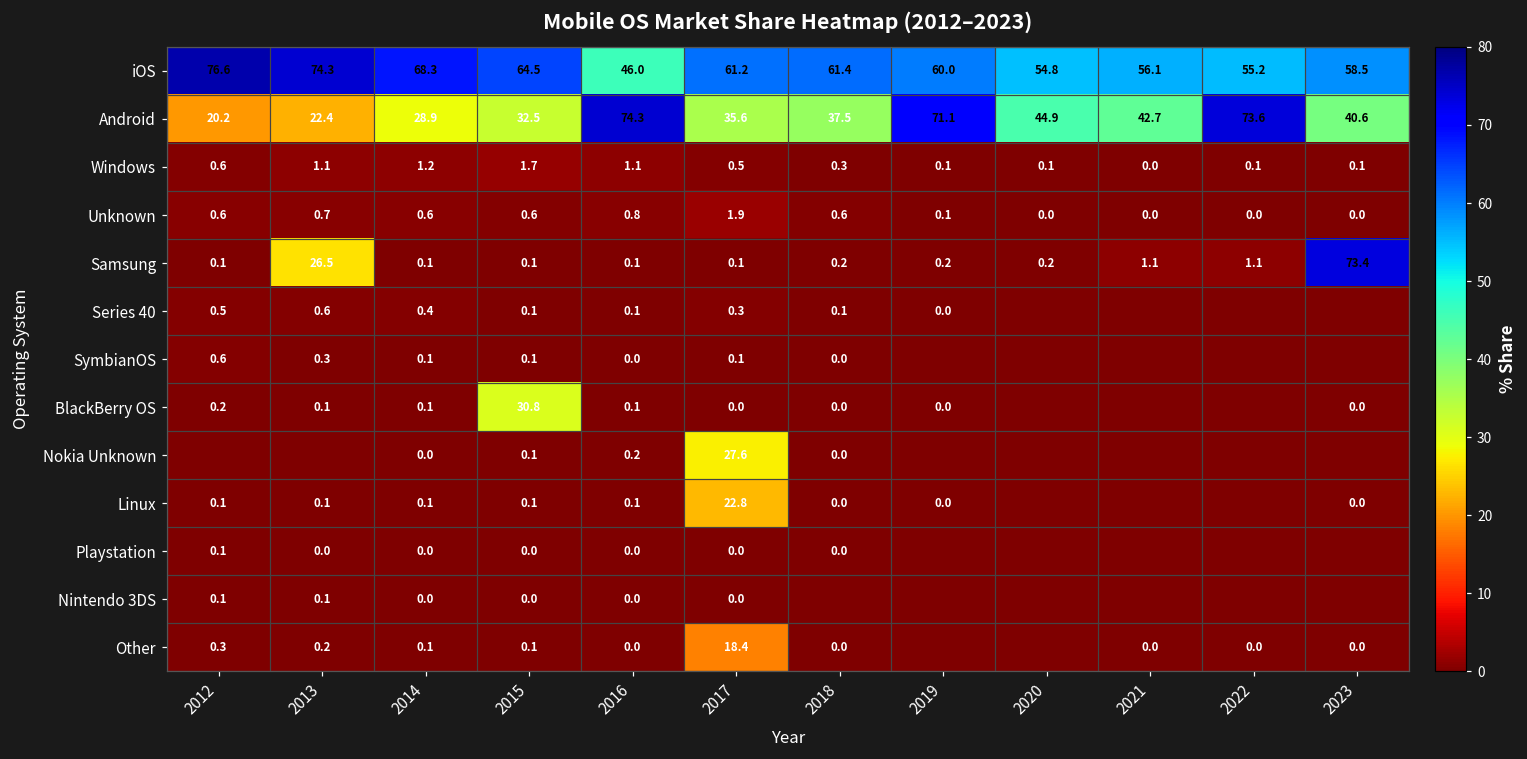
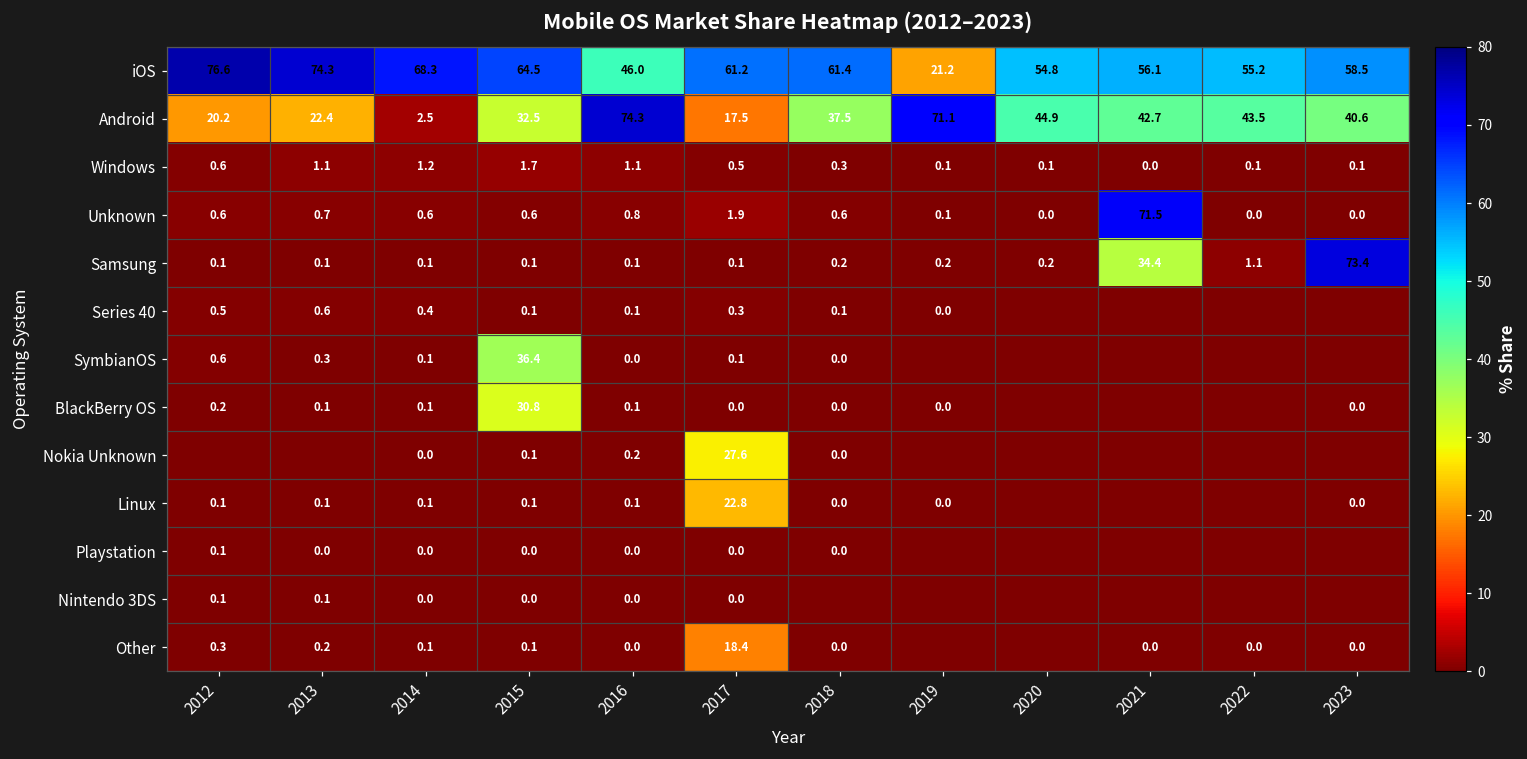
iOS, 2019: 60.0 -> 21.2
Android, 2014: 28.9 -> 2.5
Android, 2017: 35.6 -> 17.5
Android, 2022: 73.6 -> 43.5
Unknown, 2021: 0.0 -> 71.5
Samsung, 2013: 26.5 -> 0.1
Samsung, 2021: 1.1 -> 34.4
SymbianOS, 2015: 0.1 -> 36.4
